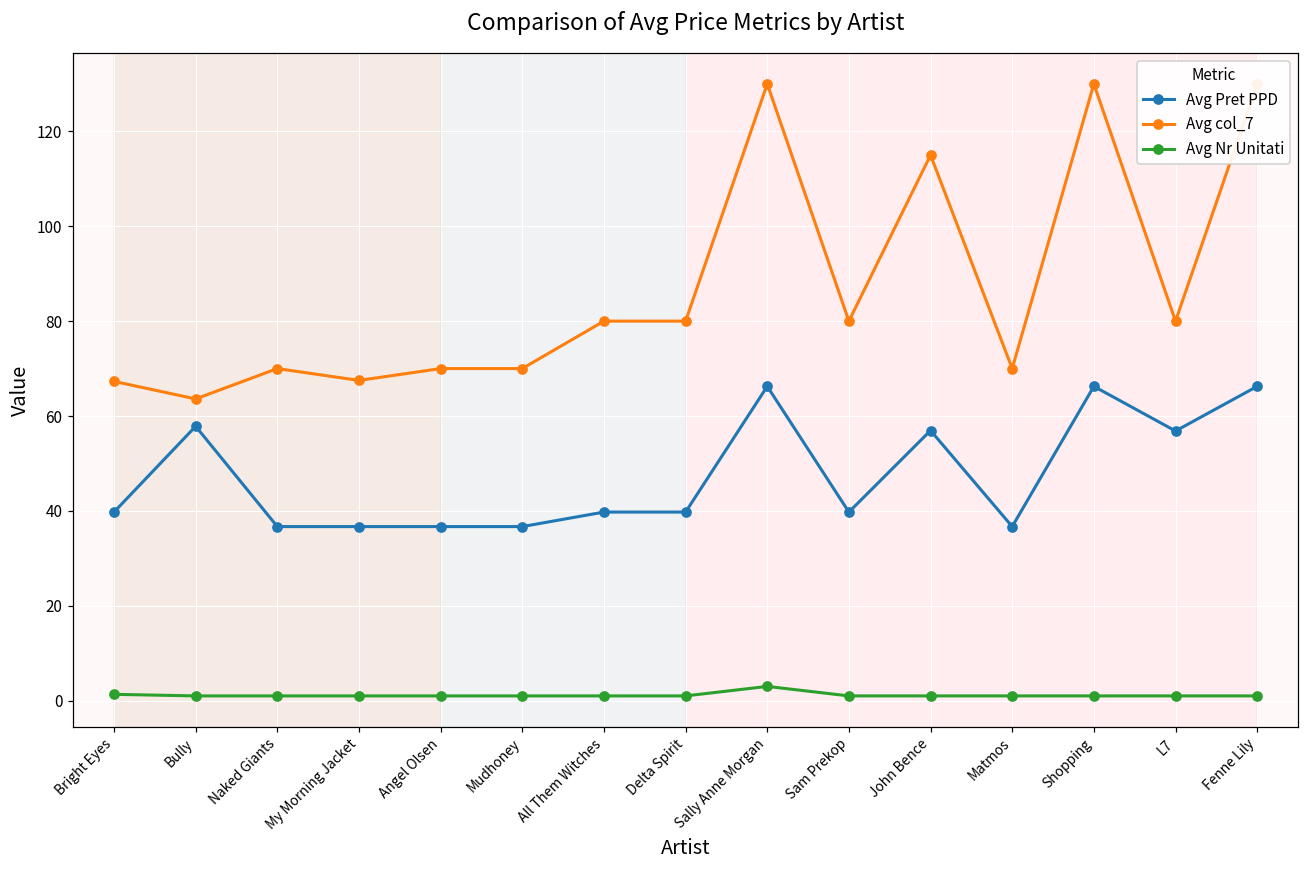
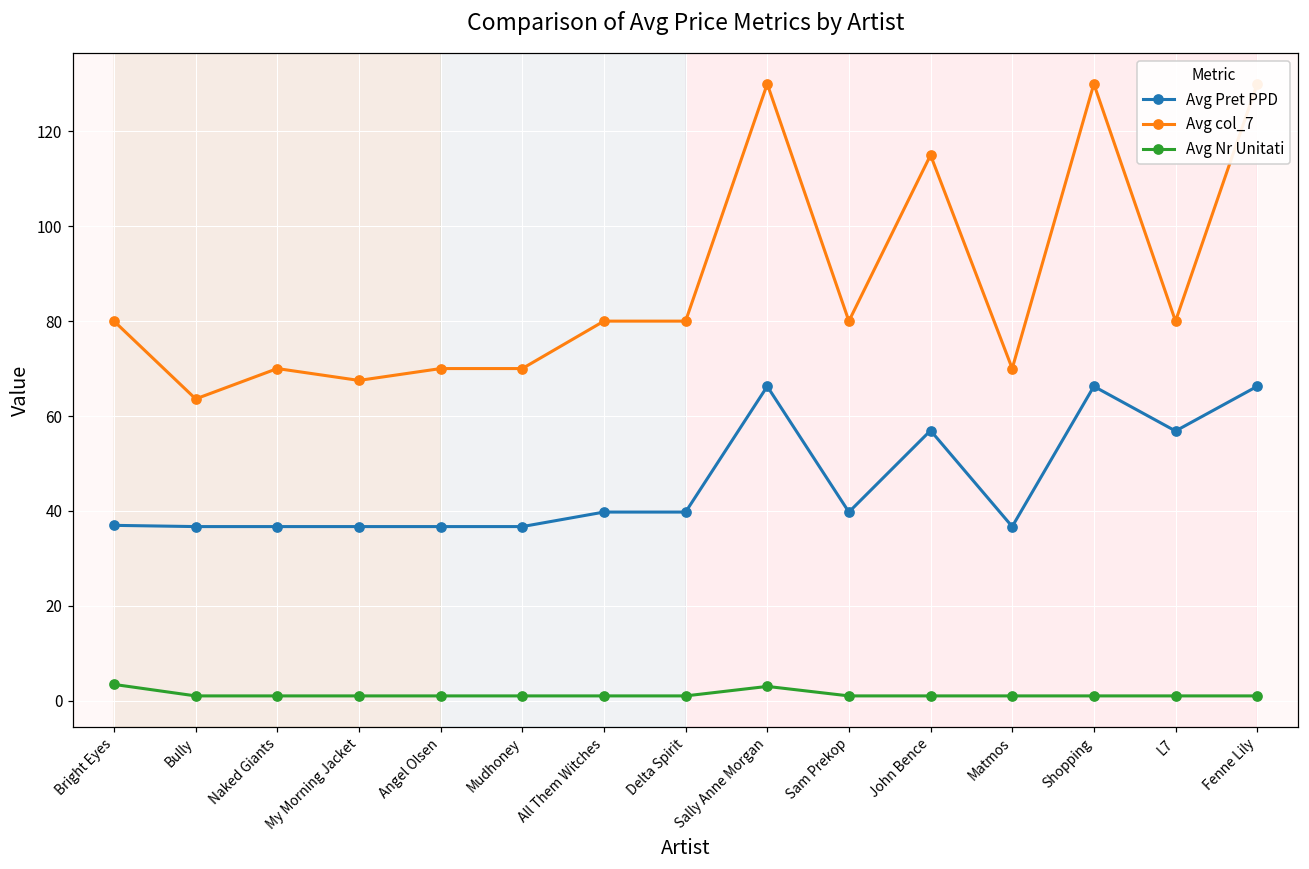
Avg Pret PPD, Bright Eyes: 40 -> 37
Avg col_7, Bright Eyes: 67 -> 80
Avg Nr Unitati, Bright Eyes: 1 -> 3
Avg Pret PPD, Bully: 58 -> 37
